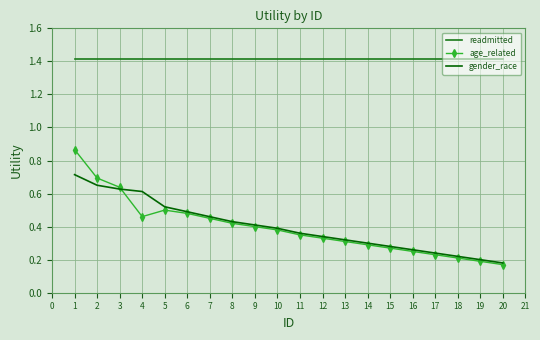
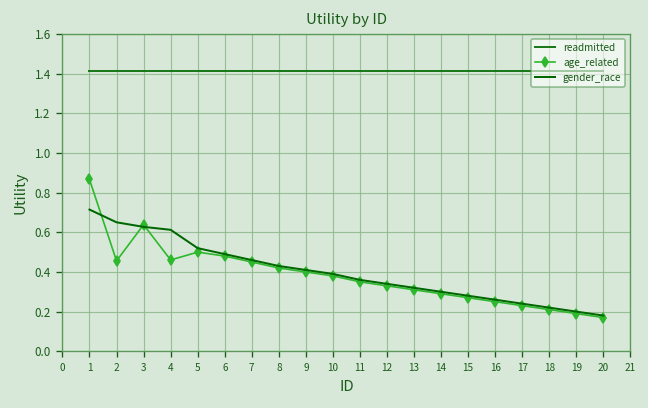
age_related, 2: 0.69 -> 0.46
